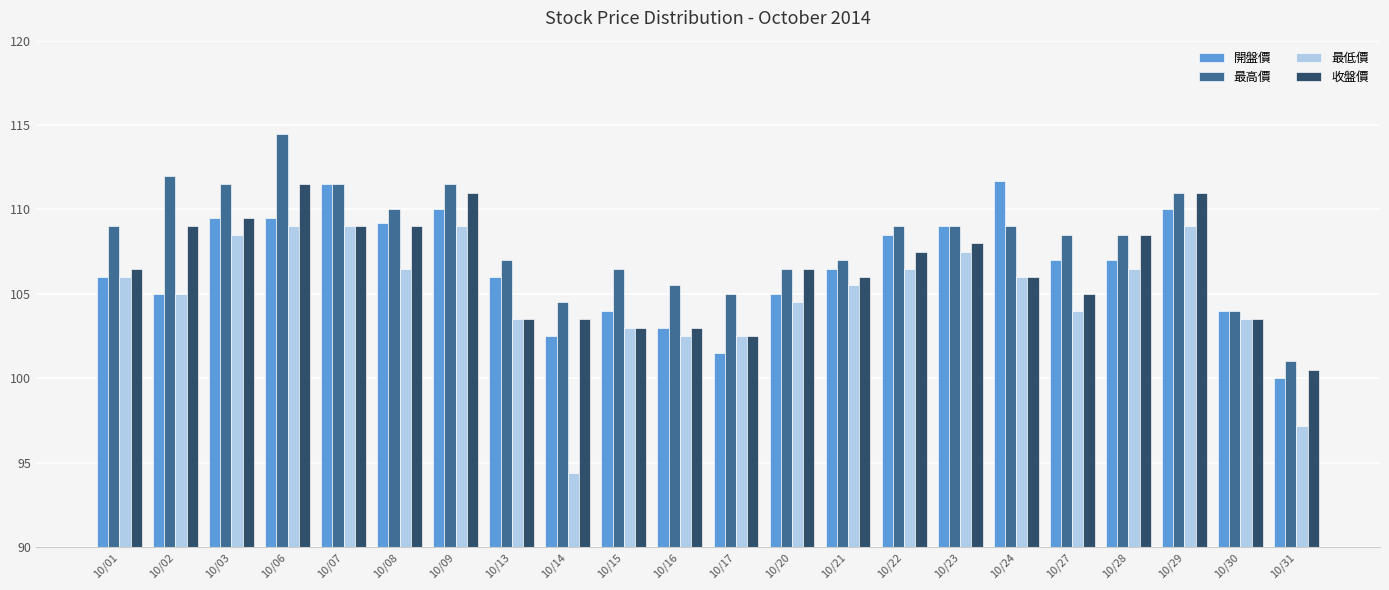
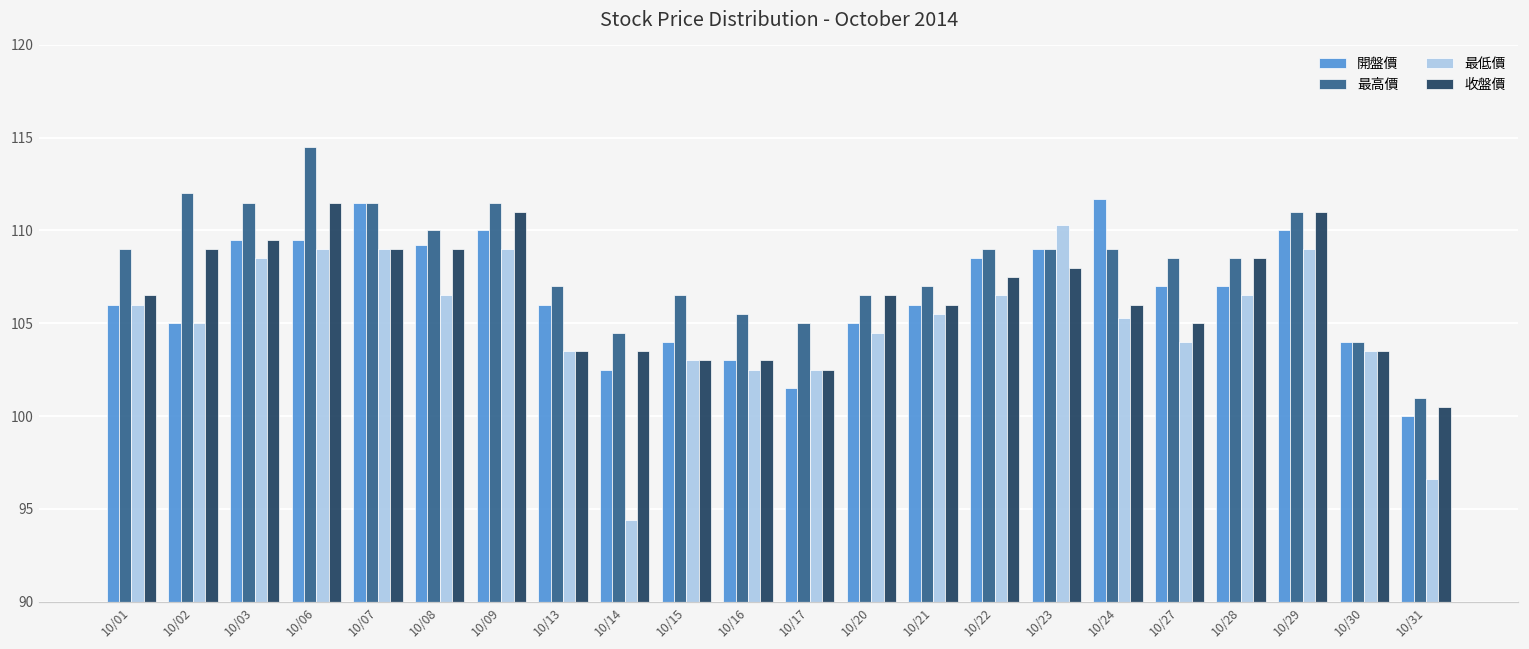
開盤價, 10/21: 106.5 -> 106.0
最低價, 10/23: 107.5 -> 110.3
最低價, 10/24: 106.0 -> 105.3
最低價, 10/31: 97.2 -> 96.6
